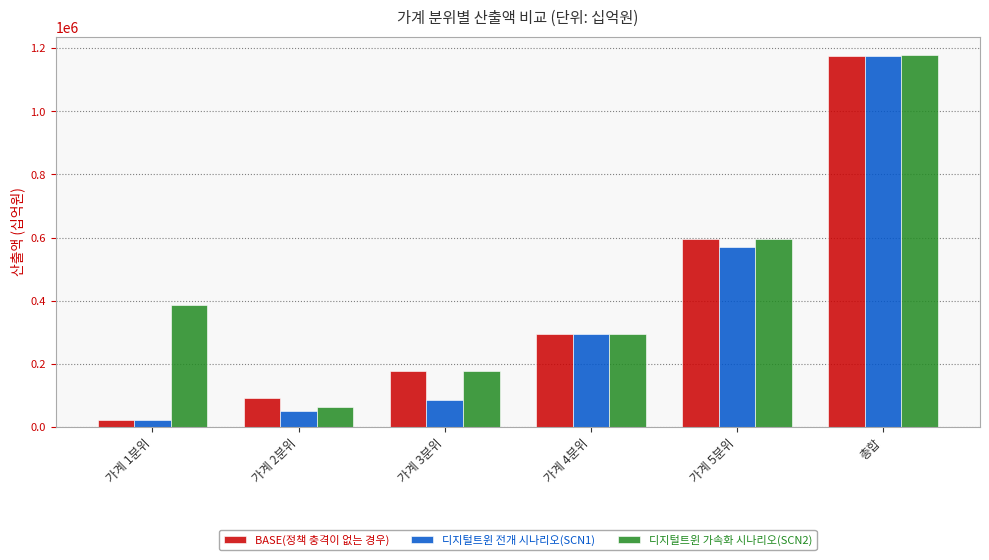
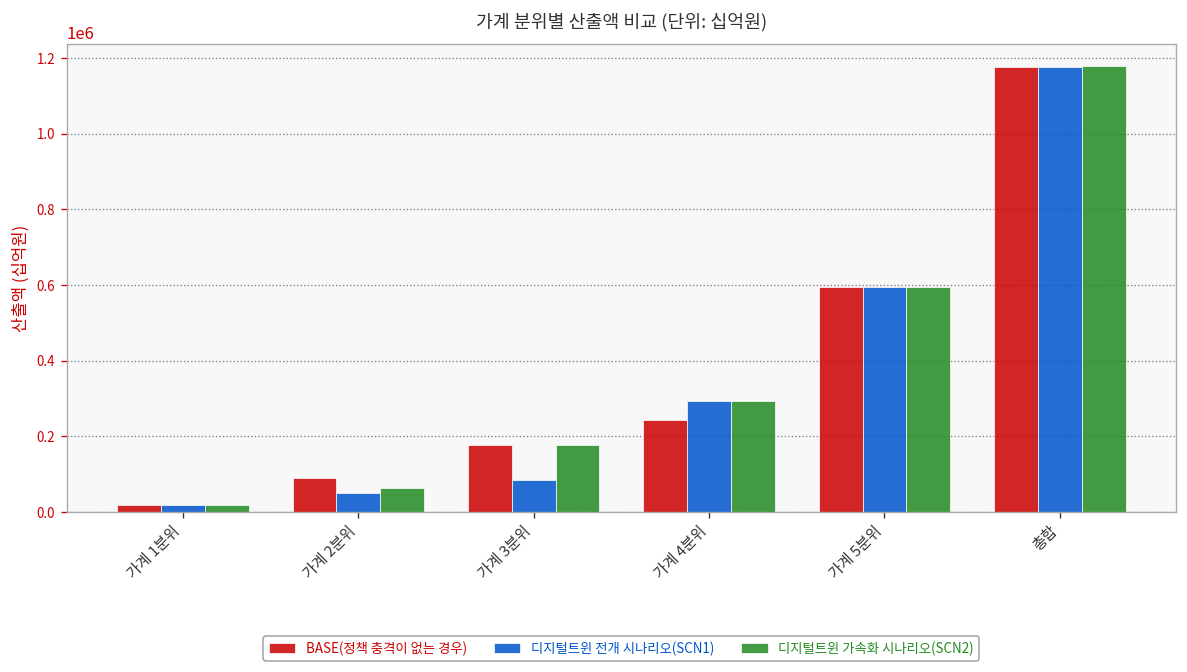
디지털트윈 가속화 시나리오(SCN2), 가계 1분위: 380000 -> 20000
BASE(정책 충격이 없는 경우), 가계 4분위: 290000 -> 240000
디지털트윈 전개 시나리오(SCN1), 가계 5분위: 570000 -> 600000
